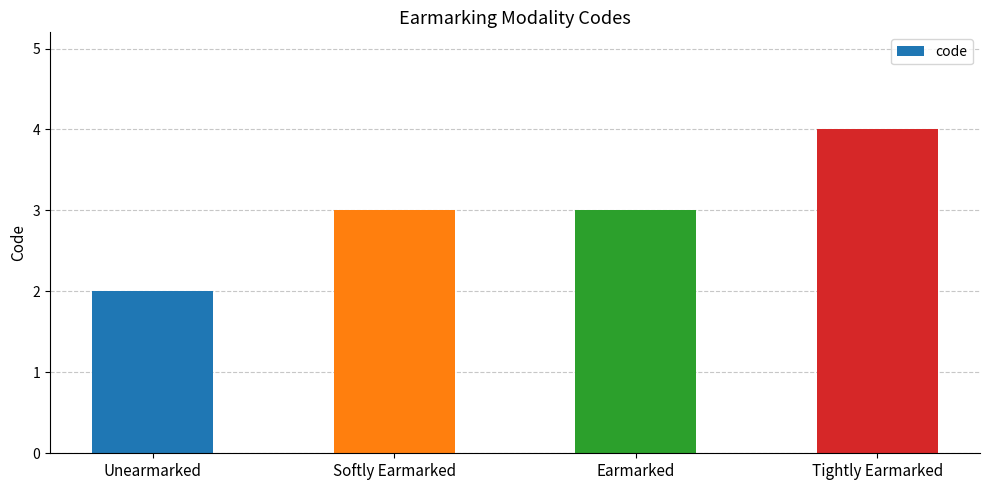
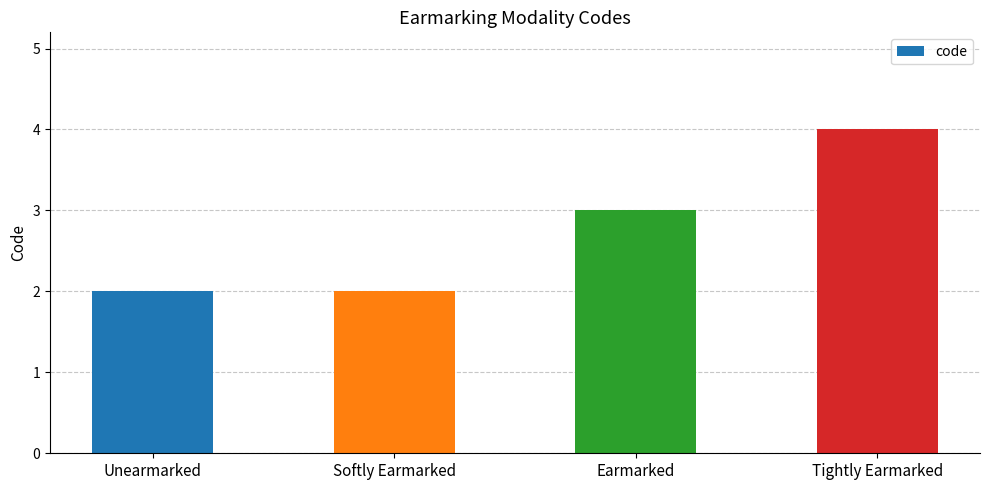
Softly Earmarked: 3 -> 2
